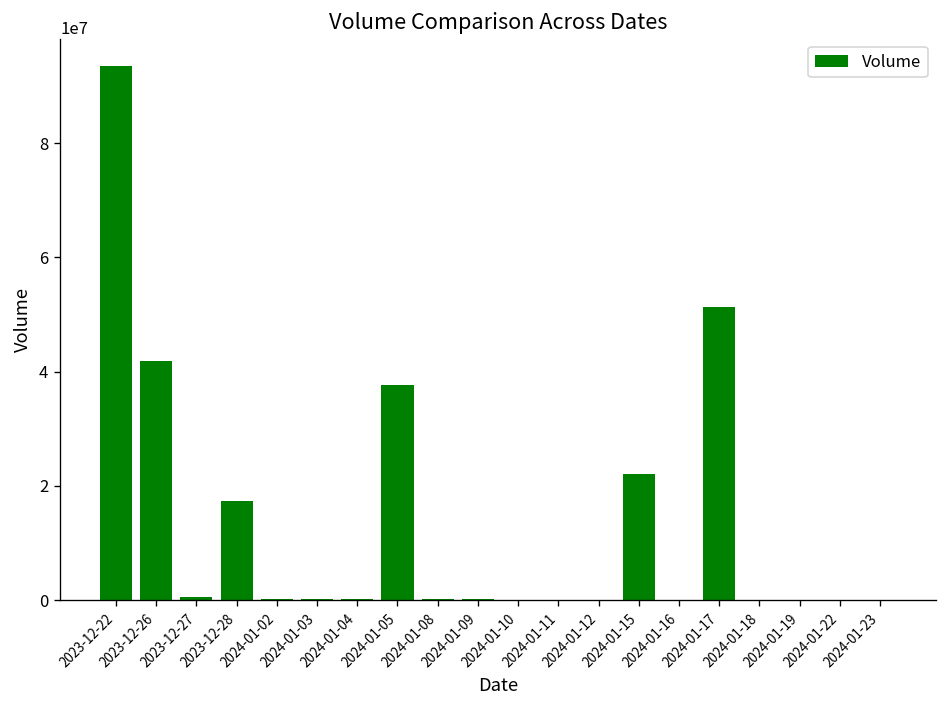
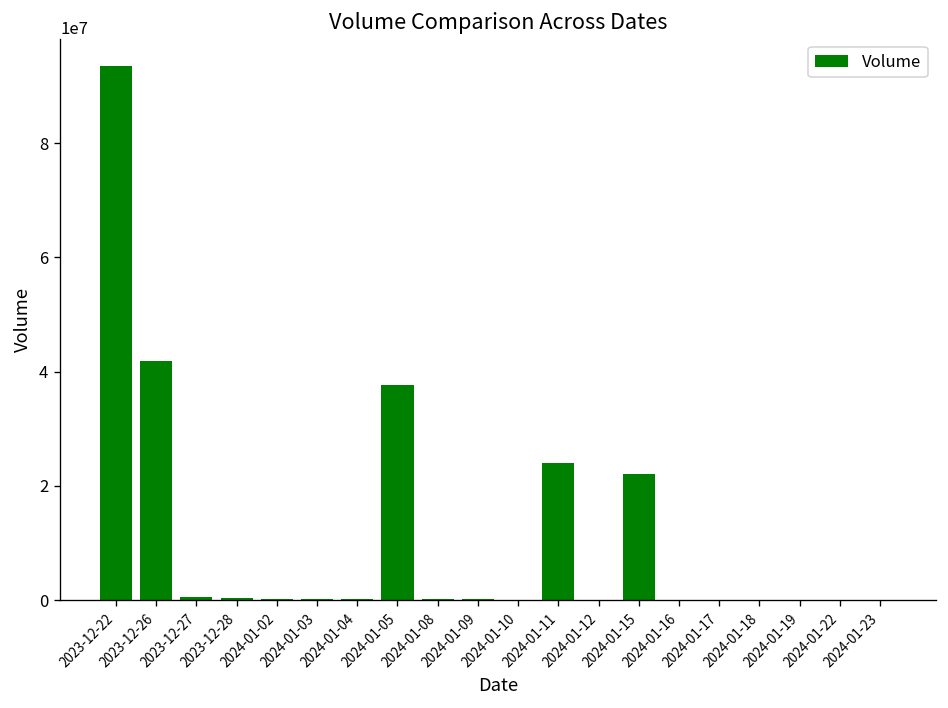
2023-12-28: 17000000 -> 0
2024-01-11: 0 -> 24000000
2024-01-17: 51000000 -> 0
